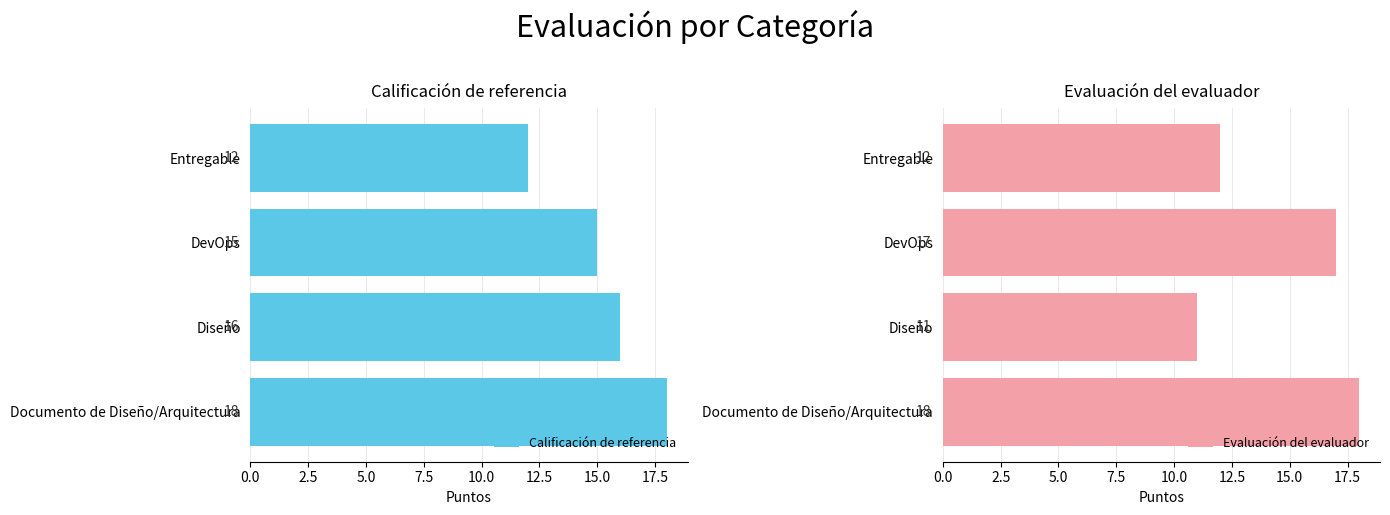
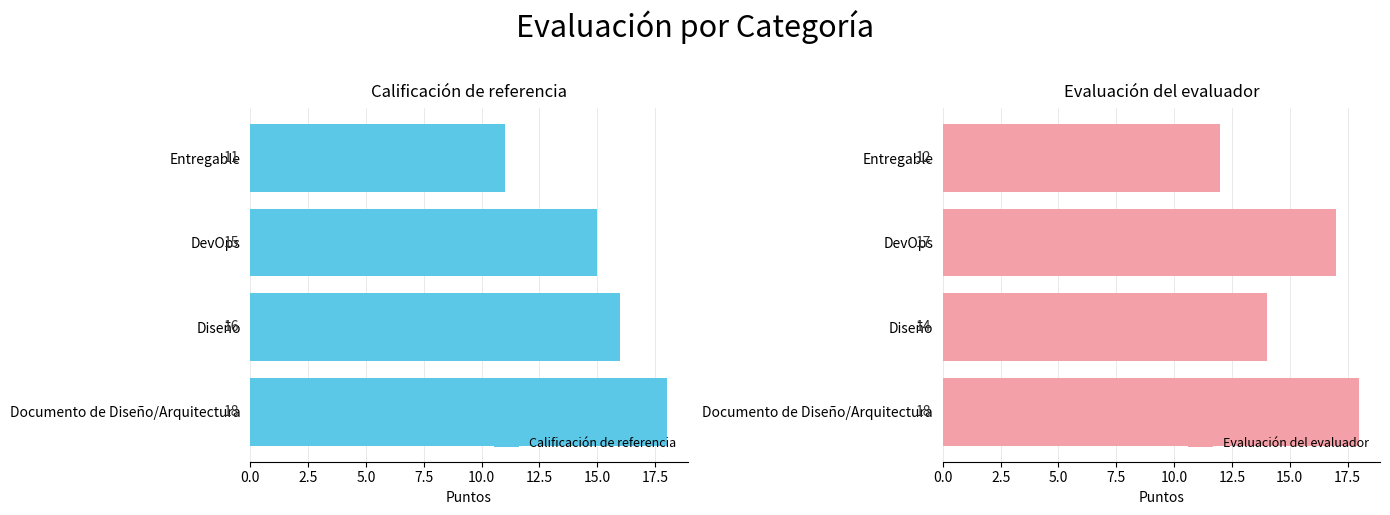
Calificación de referencia, Entregable: 12 -> 11
Evaluación del evaluador, Diseño: 11 -> 14
